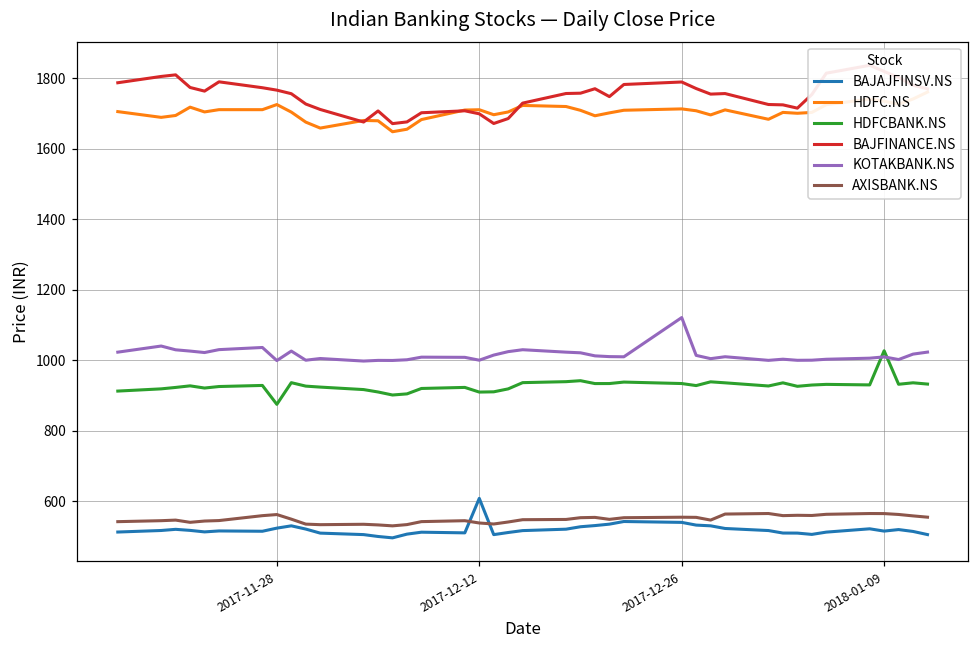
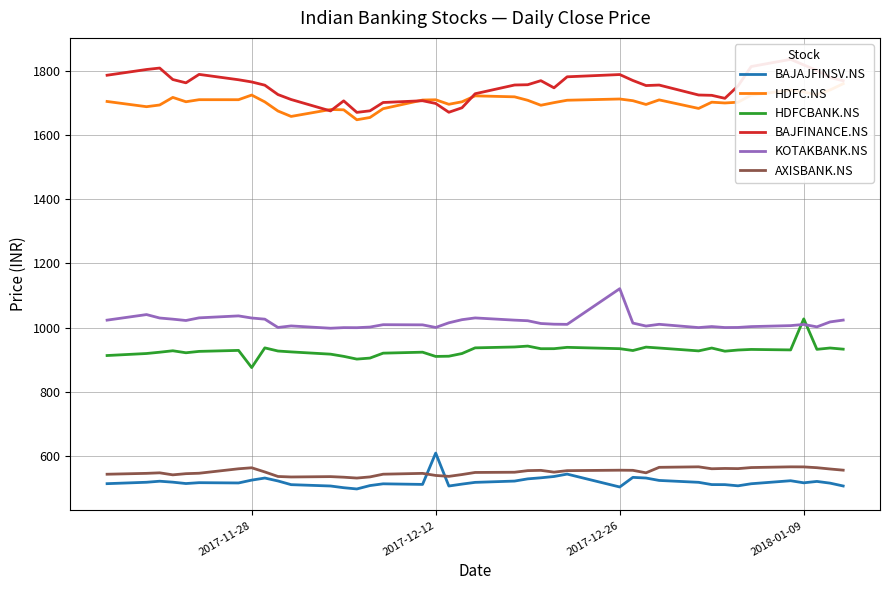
KOTAKBANK.NS, 2017-11-28: 1000 -> 1030
BAJAJFINSV.NS, 2017-12-26: 540 -> 500
